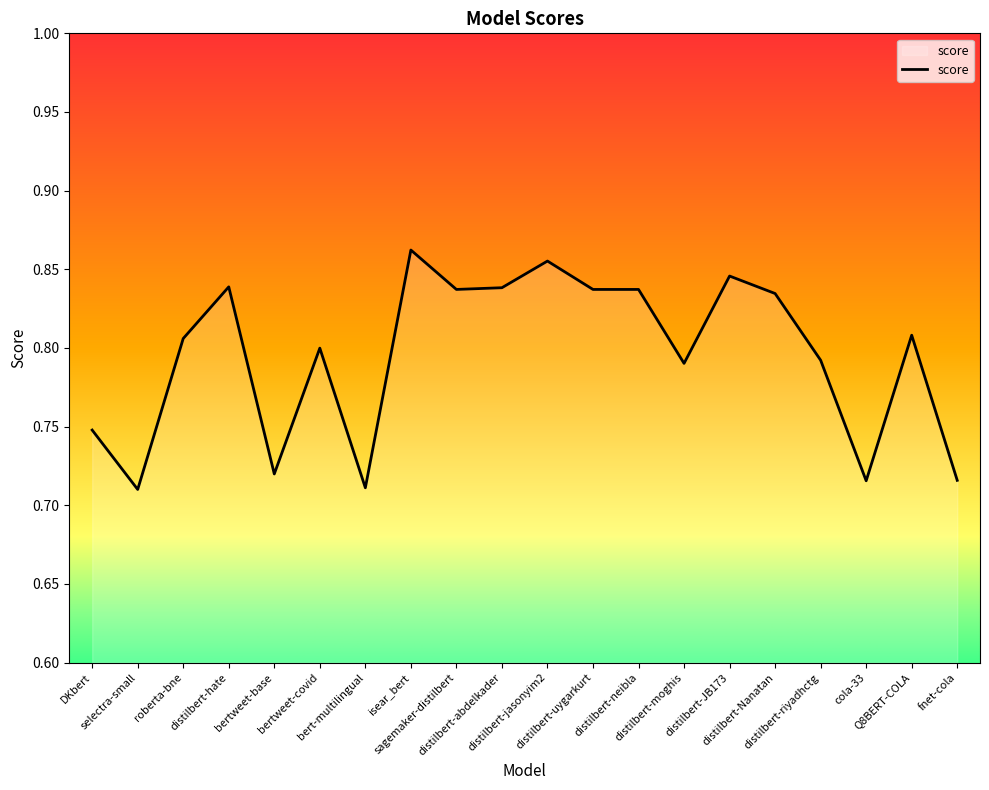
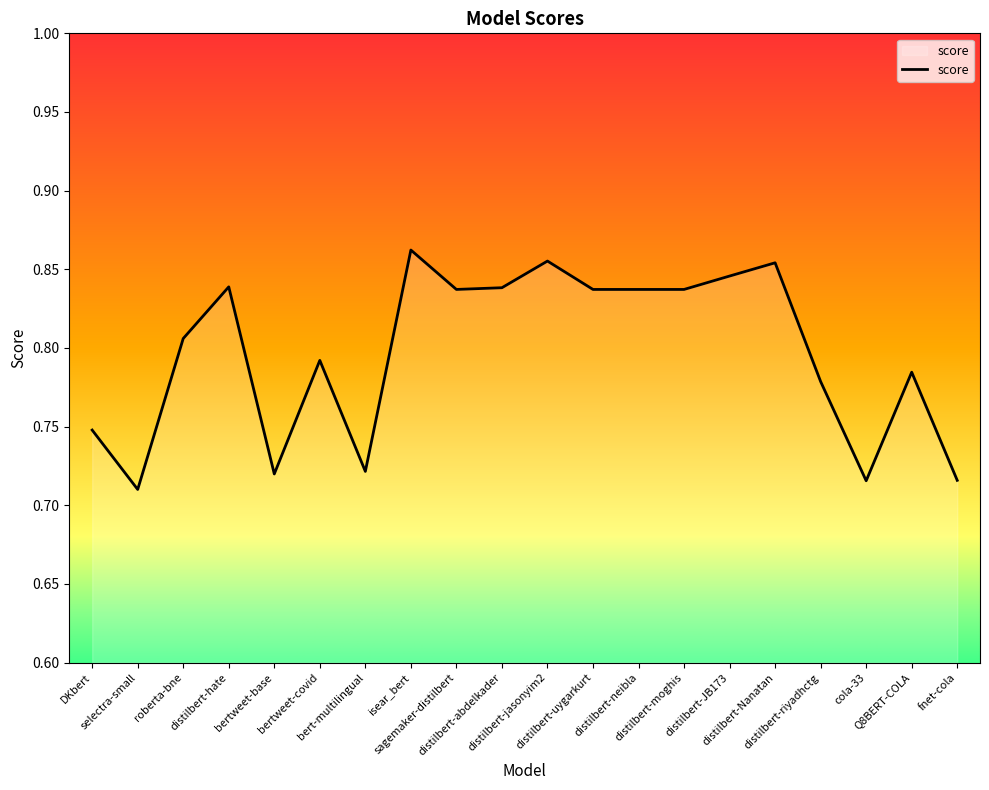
bertweet-covid: 0.800 -> 0.792
bert-multilingual: 0.711 -> 0.722
distilbert-moghis: 0.790 -> 0.837
distilbert-Nanatan: 0.835 -> 0.854
distilbert-riyadhctg: 0.792 -> 0.779
Q8BERT-COLA: 0.808 -> 0.785
